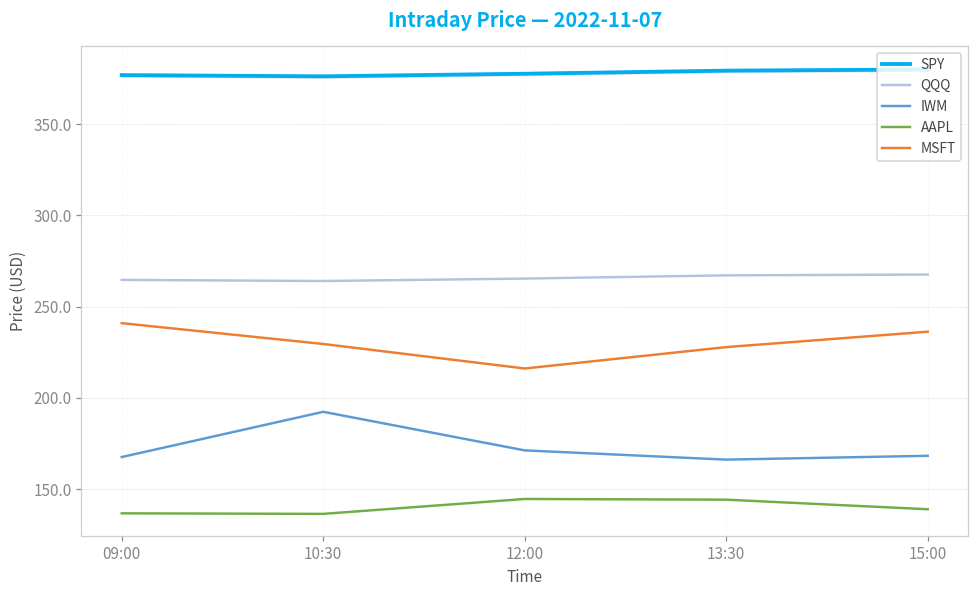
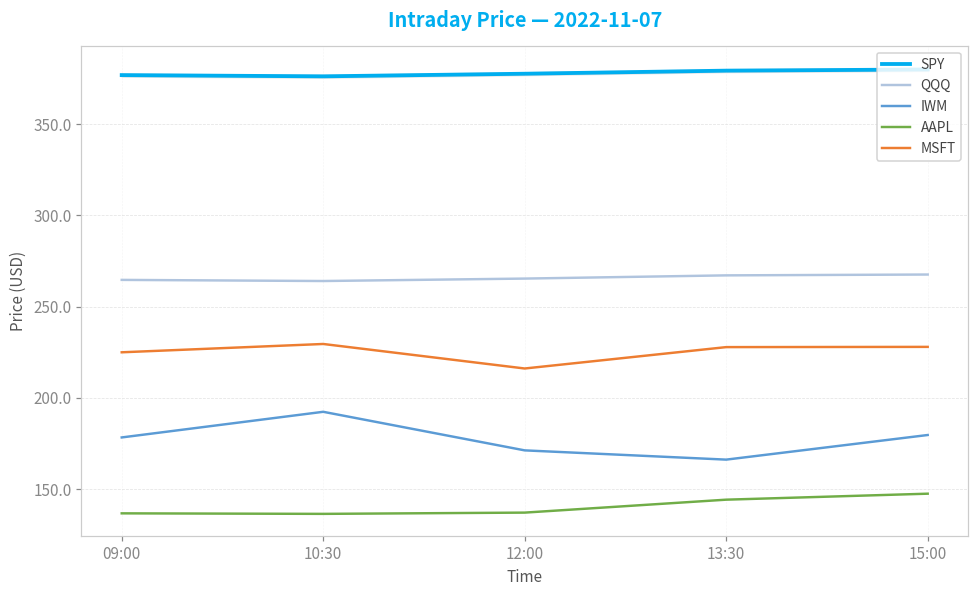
IWM, 09:00: 168 -> 178
MSFT, 09:00: 241 -> 225
AAPL, 12:00: 145 -> 137
IWM, 15:00: 168 -> 180
AAPL, 15:00: 139 -> 147
MSFT, 15:00: 236 -> 228
